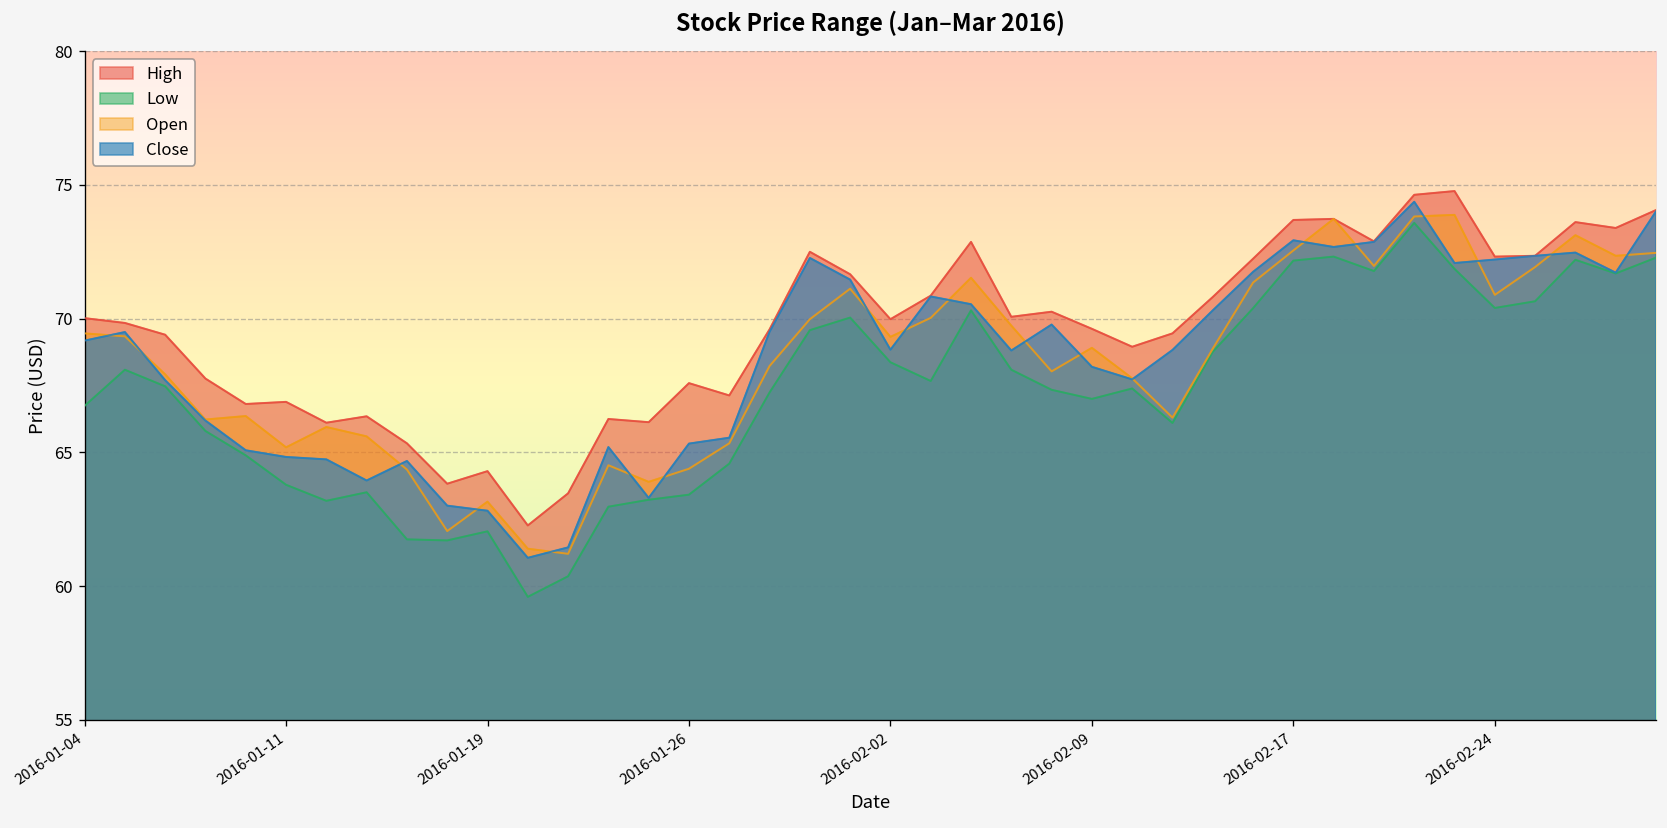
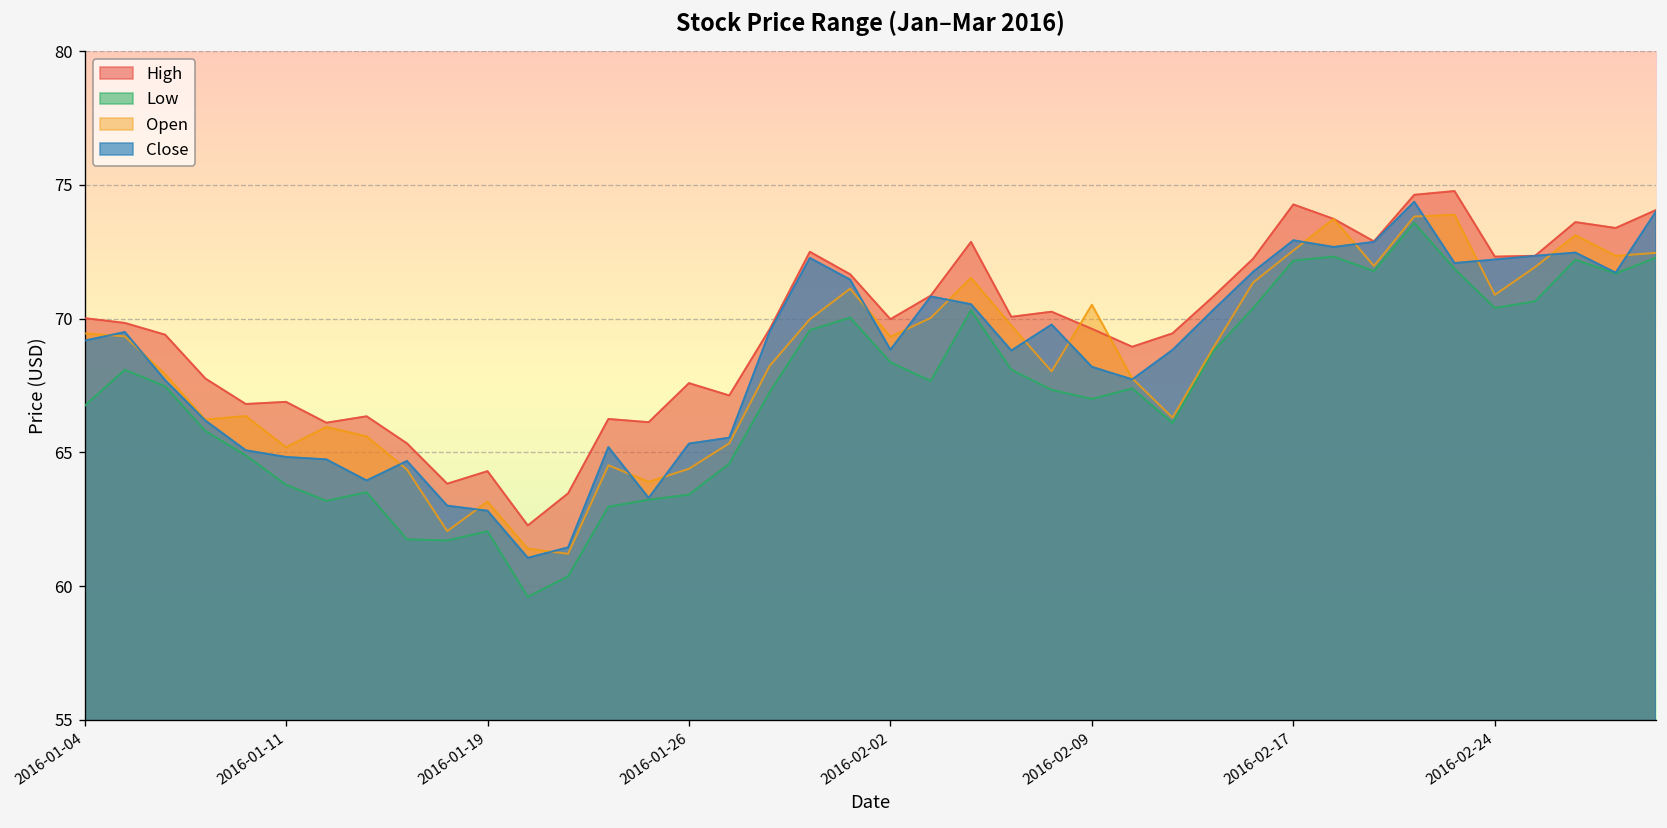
Open, 2016-02-09: 68.9 -> 70.5
High, 2016-02-17: 73.7 -> 74.3
